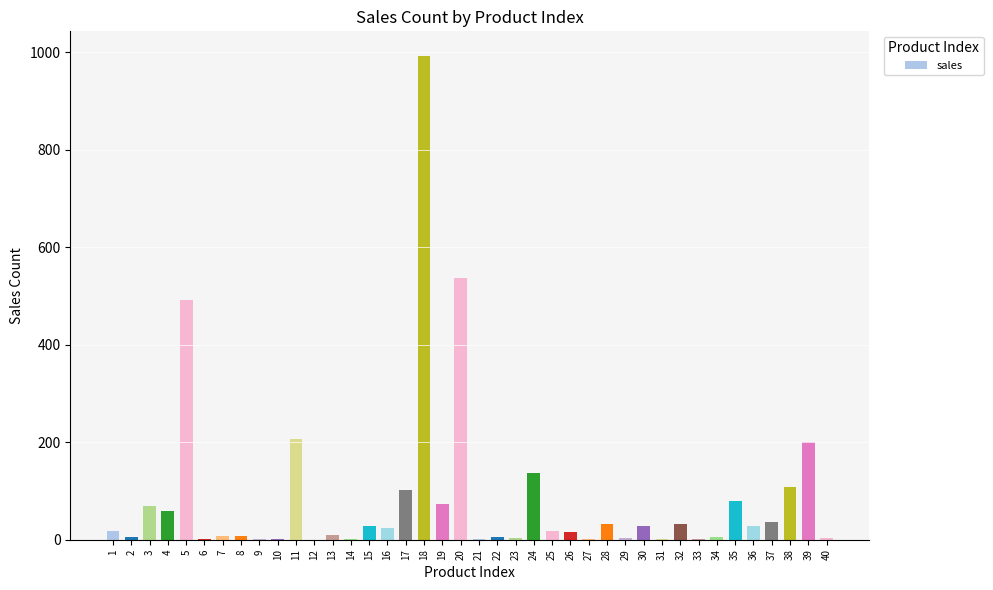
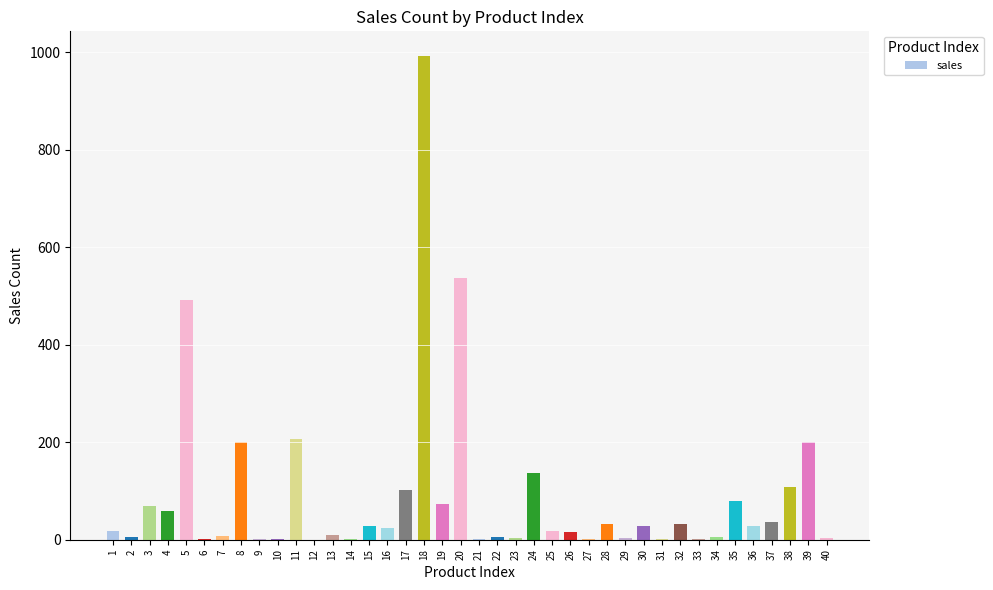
8: 10 -> 200
